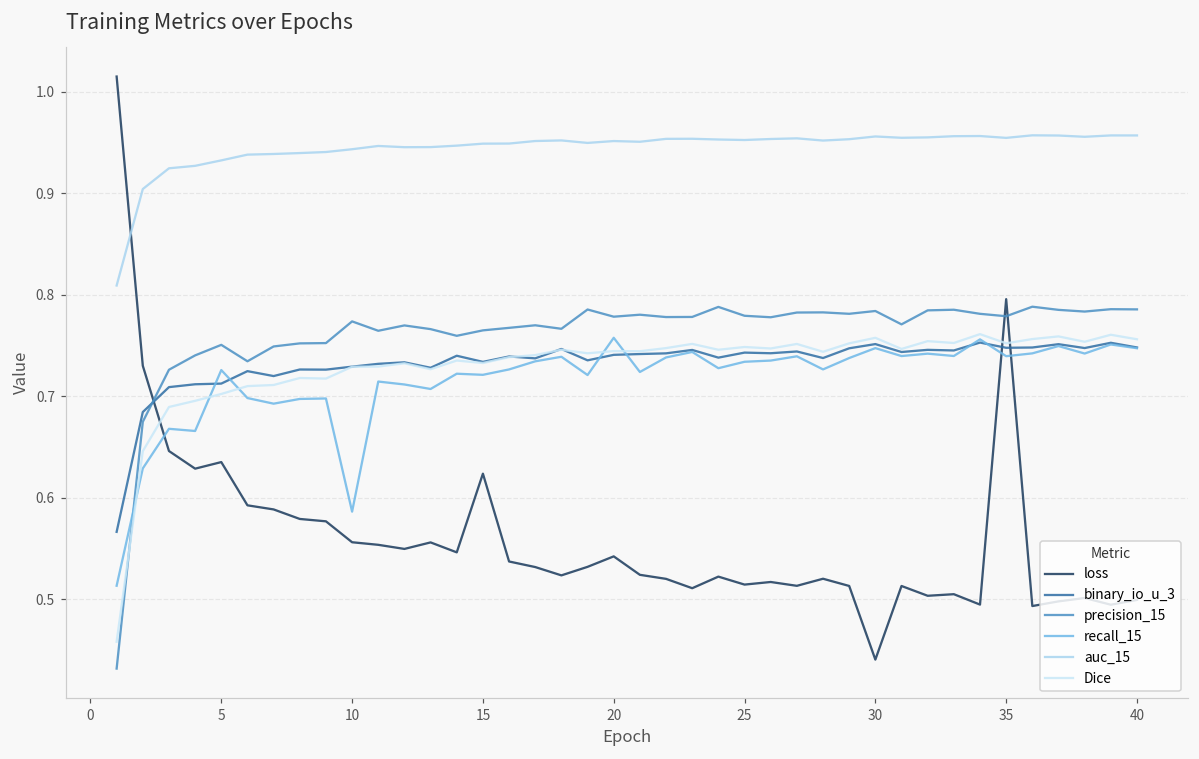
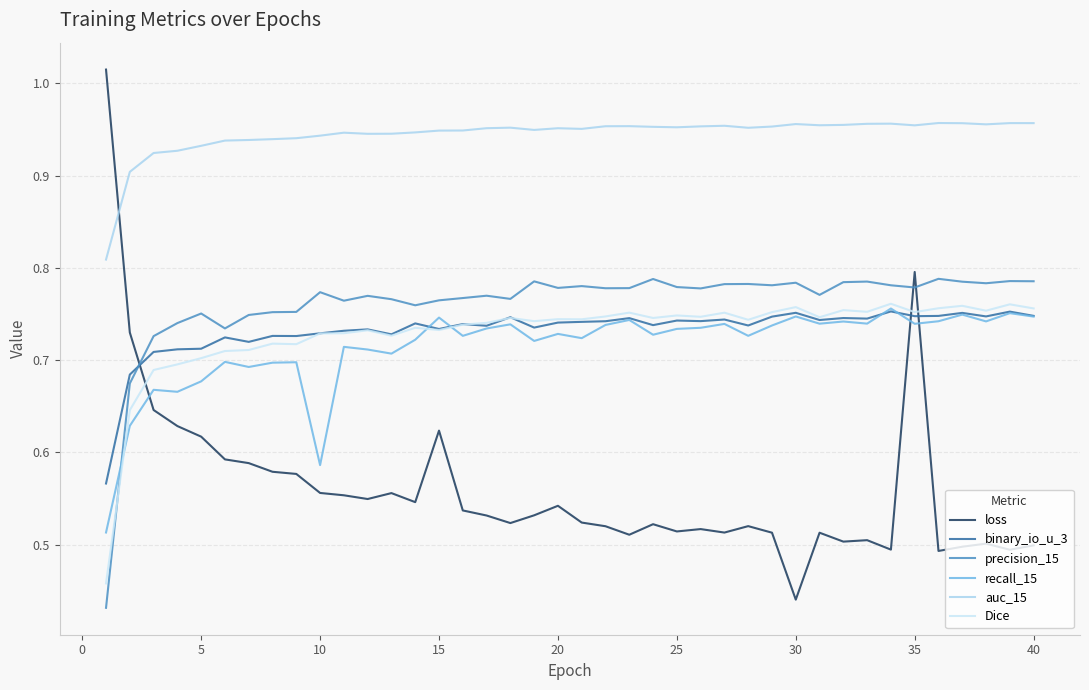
loss, 5: 0.64 -> 0.62
recall_15, 5: 0.73 -> 0.68
recall_15, 15: 0.72 -> 0.75
recall_15, 20: 0.76 -> 0.73
